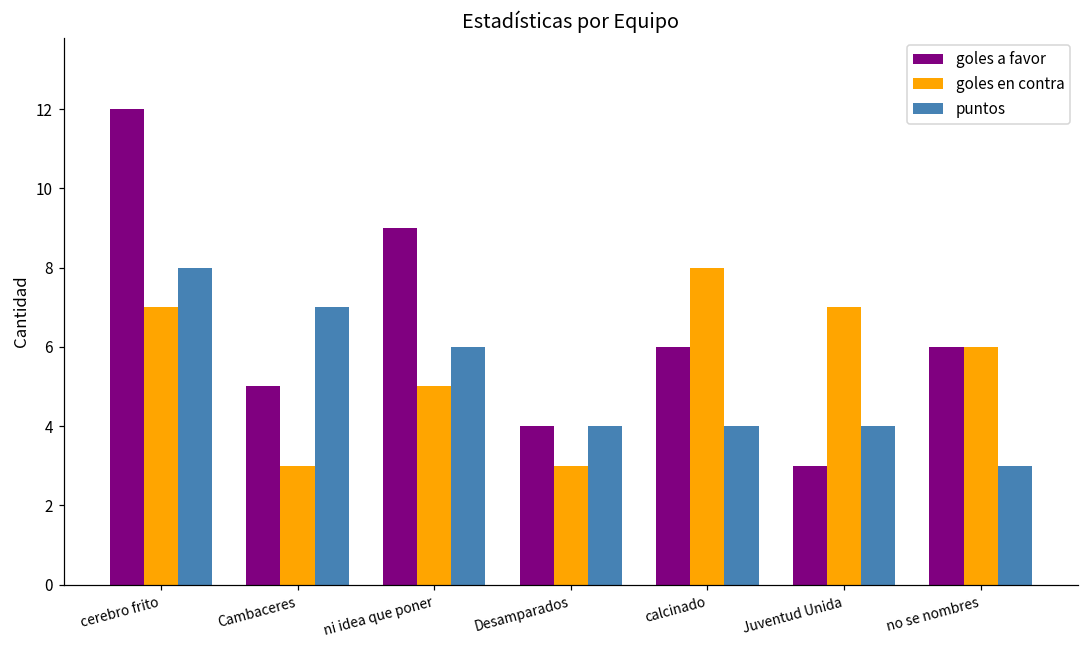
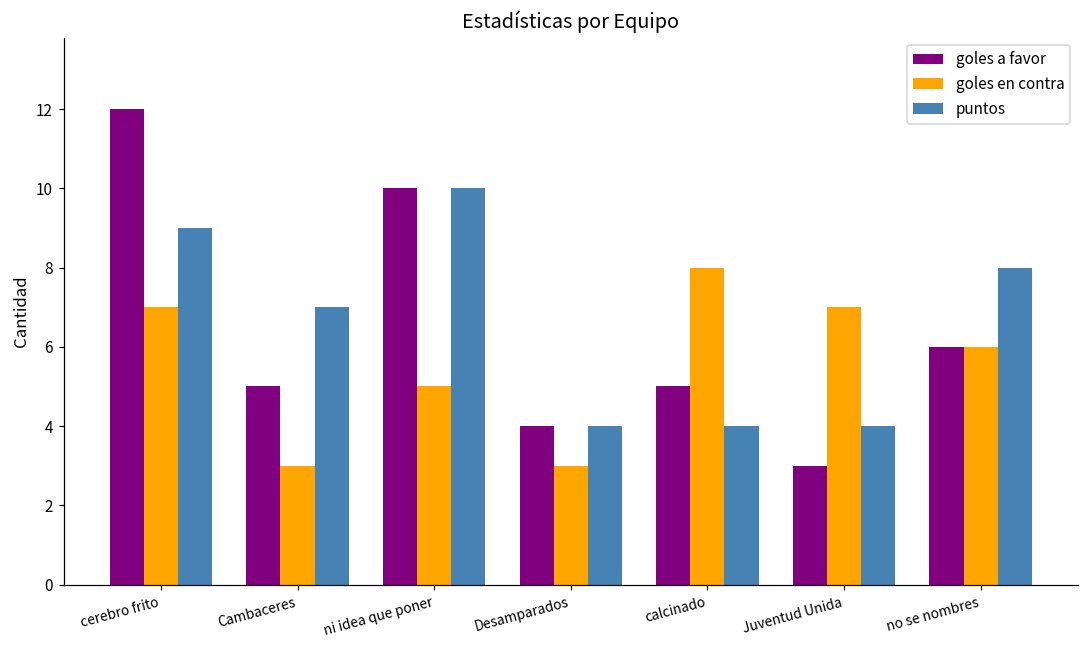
puntos, cerebro frito: 8 -> 9
goles a favor, ni idea que poner: 9 -> 10
puntos, ni idea que poner: 6 -> 10
goles a favor, calcinado: 6 -> 5
puntos, no se nombres: 3 -> 8
